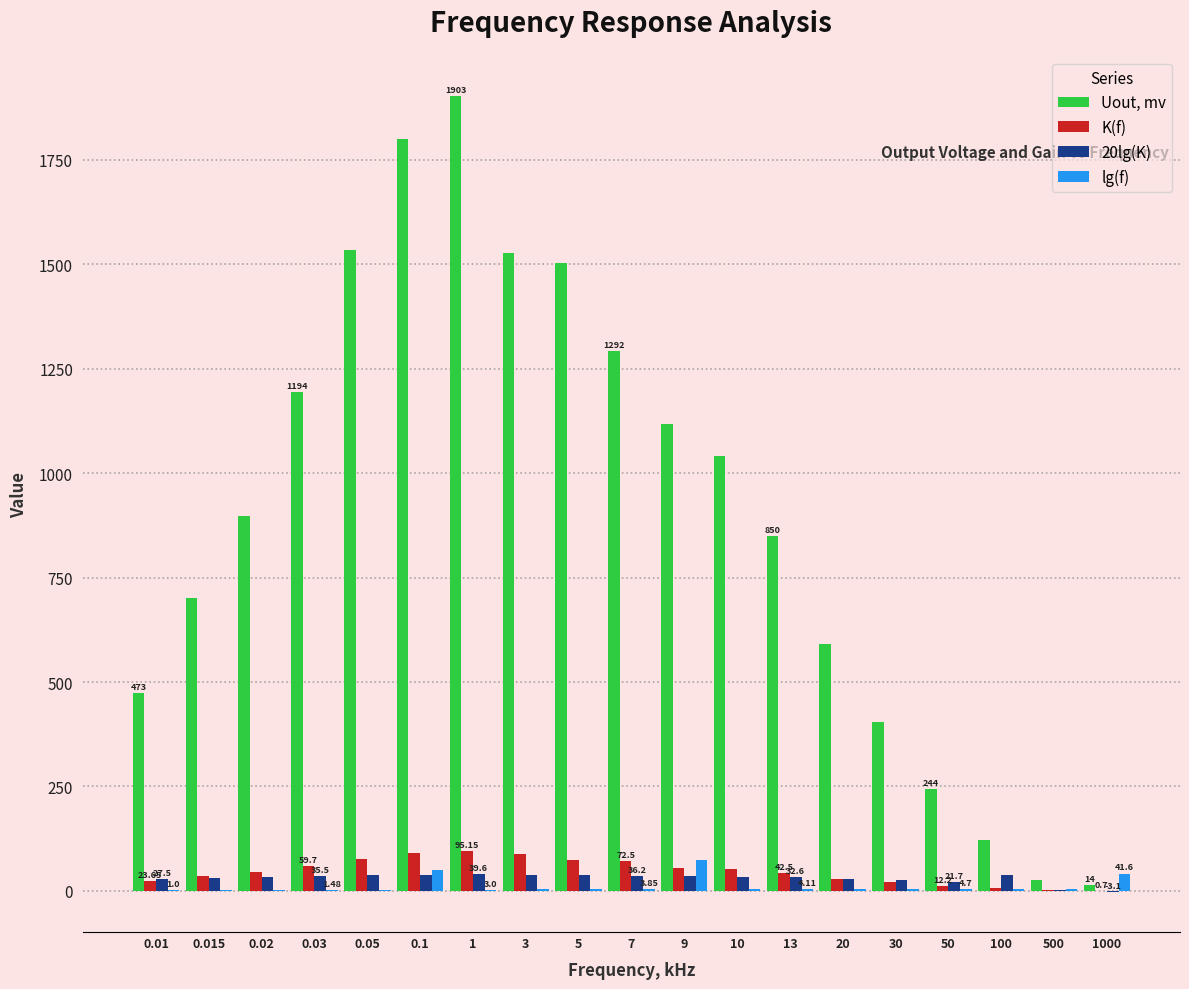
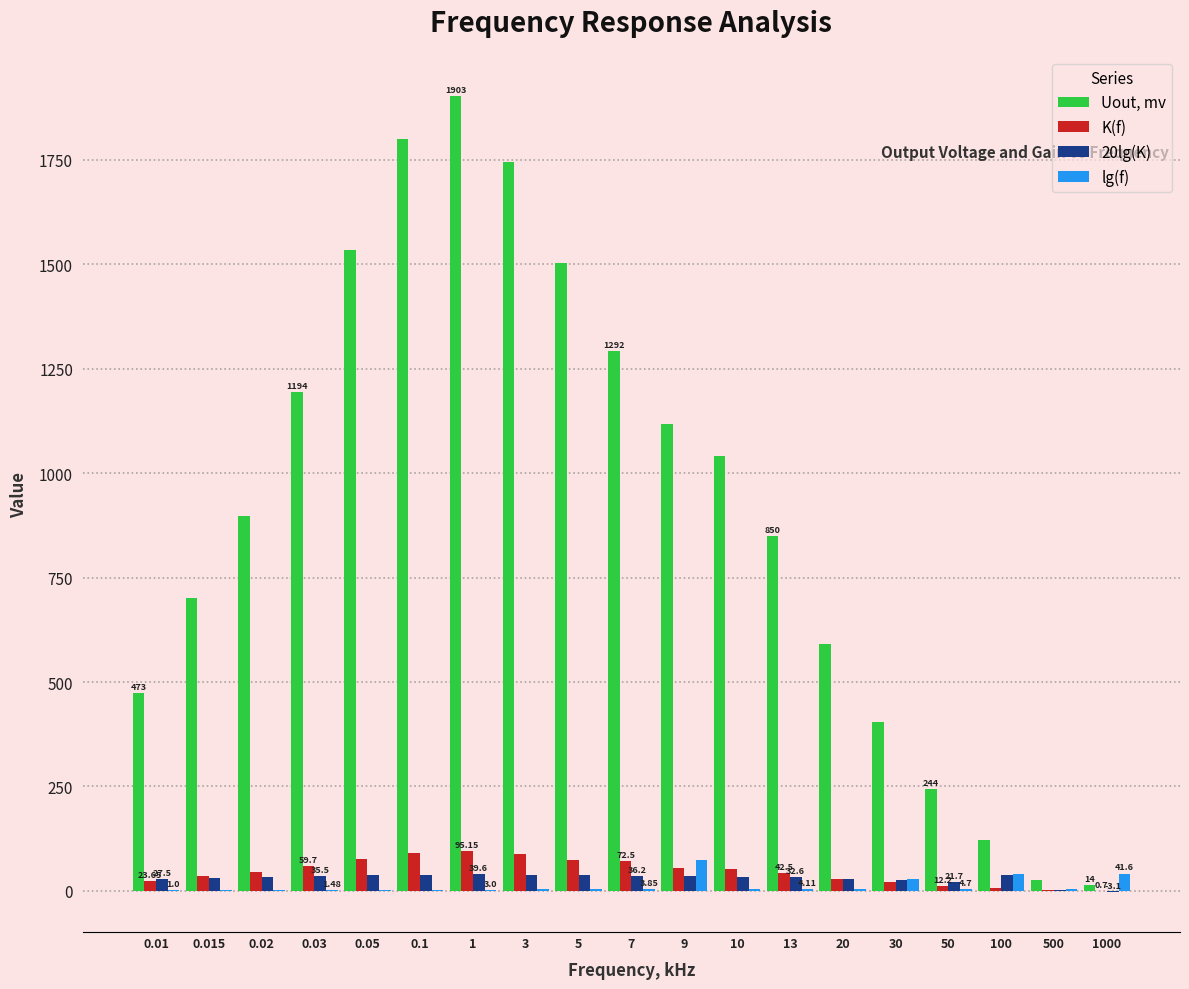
lg(f), 0.1: 50 -> 0
Uout, mv, 3: 1530 -> 1740
lg(f), 30: 0 -> 30
lg(f), 100: 10 -> 40
